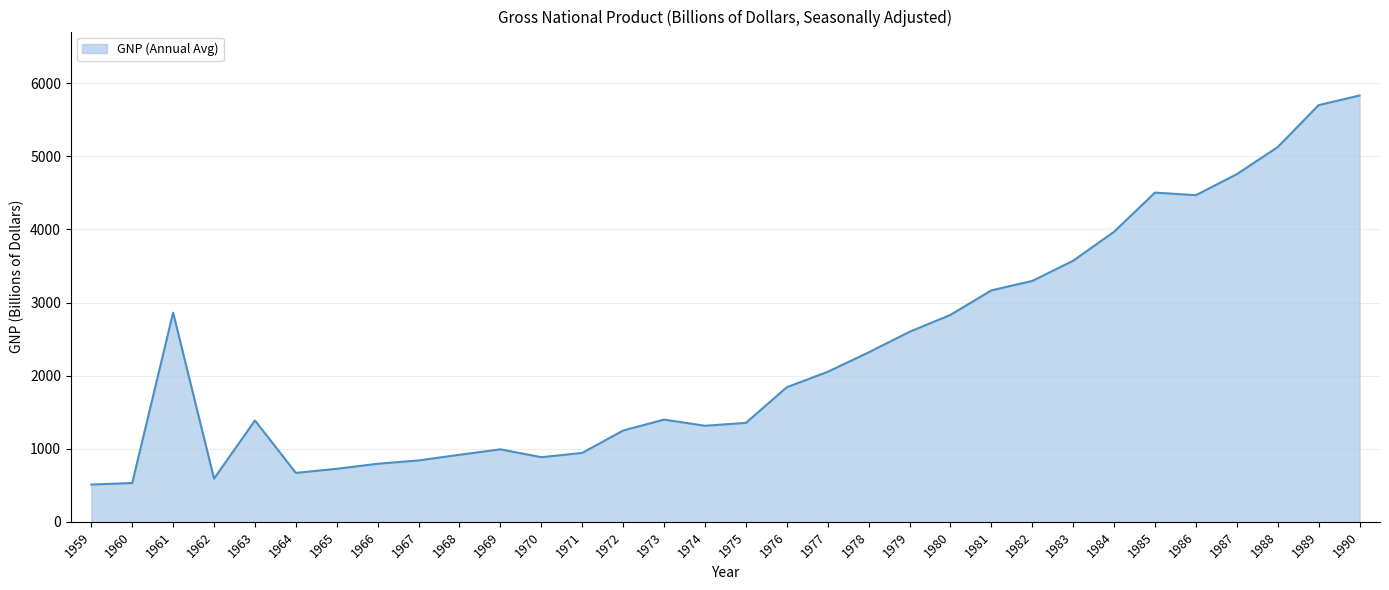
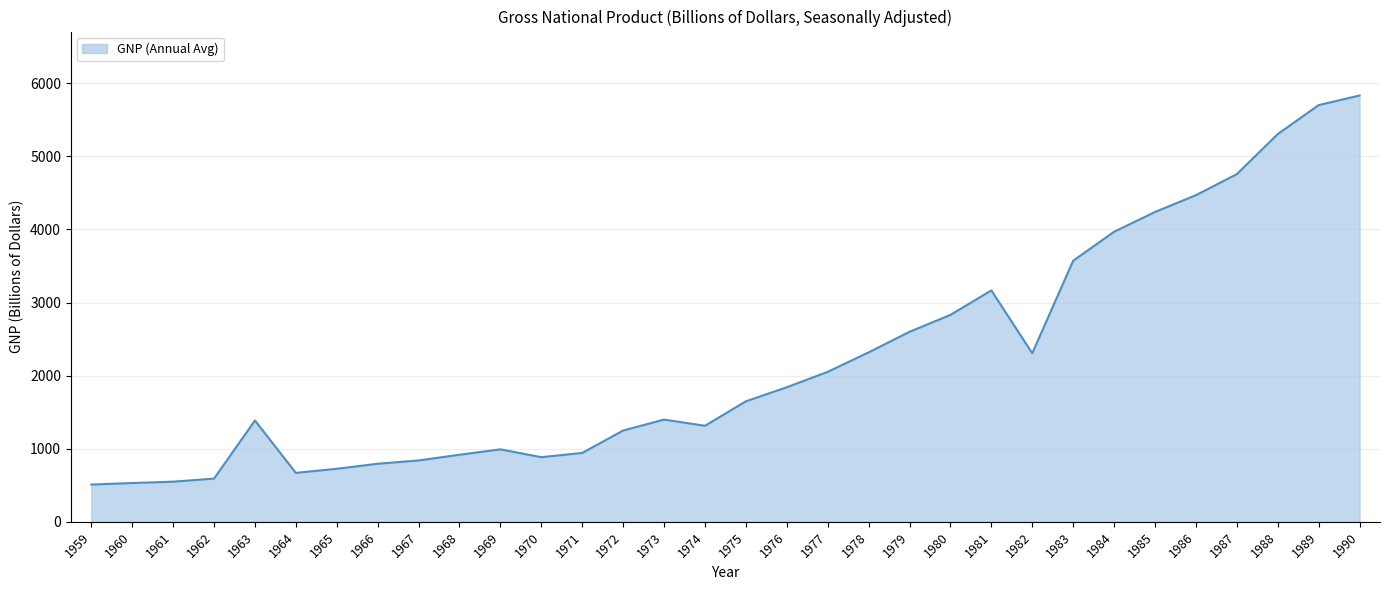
1961: 2900 -> 500
1975: 1400 -> 1600
1982: 3300 -> 2300
1985: 4500 -> 4200
1988: 5100 -> 5300
